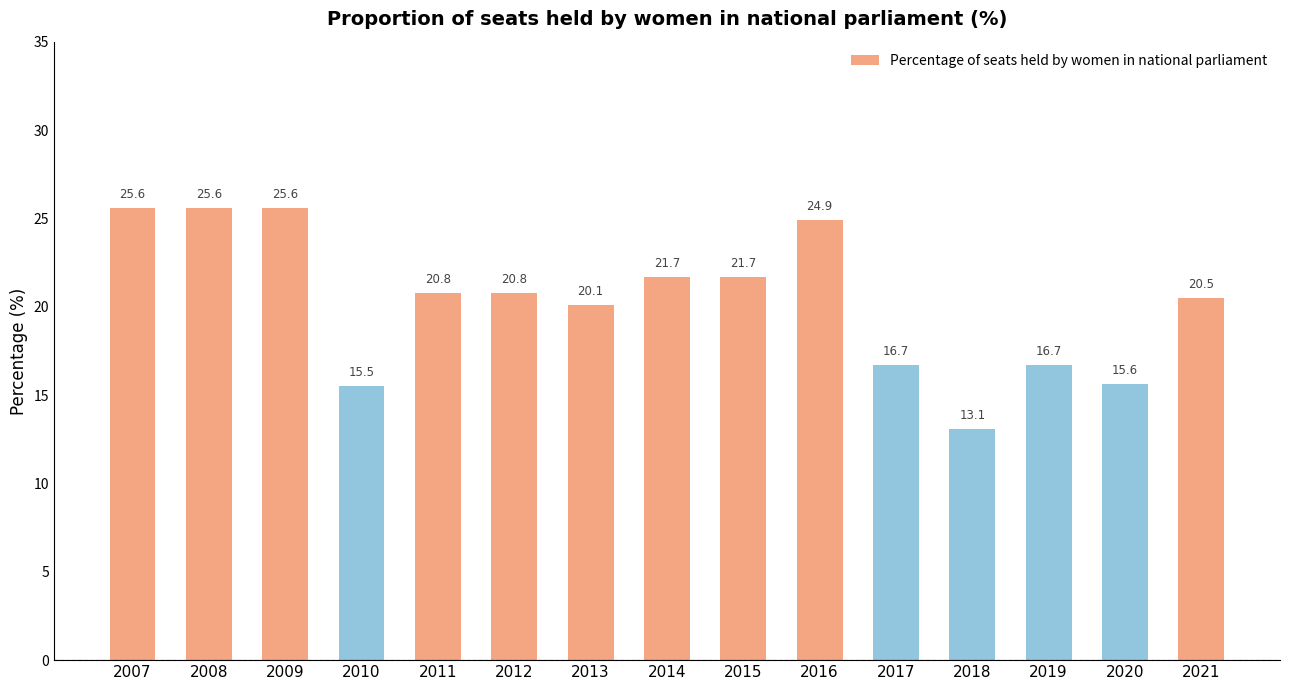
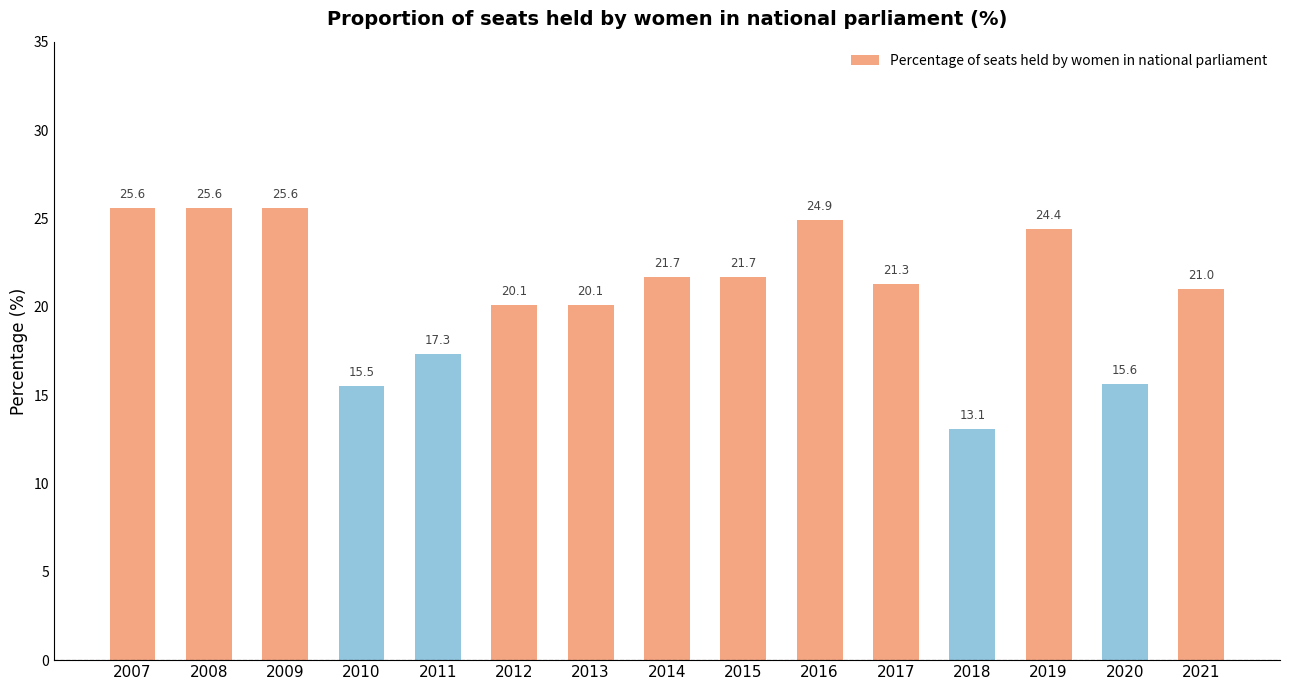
2011: 20.8 -> 17.3
2012: 20.8 -> 20.1
2017: 16.7 -> 21.3
2019: 16.7 -> 24.4
2021: 20.5 -> 21.0
